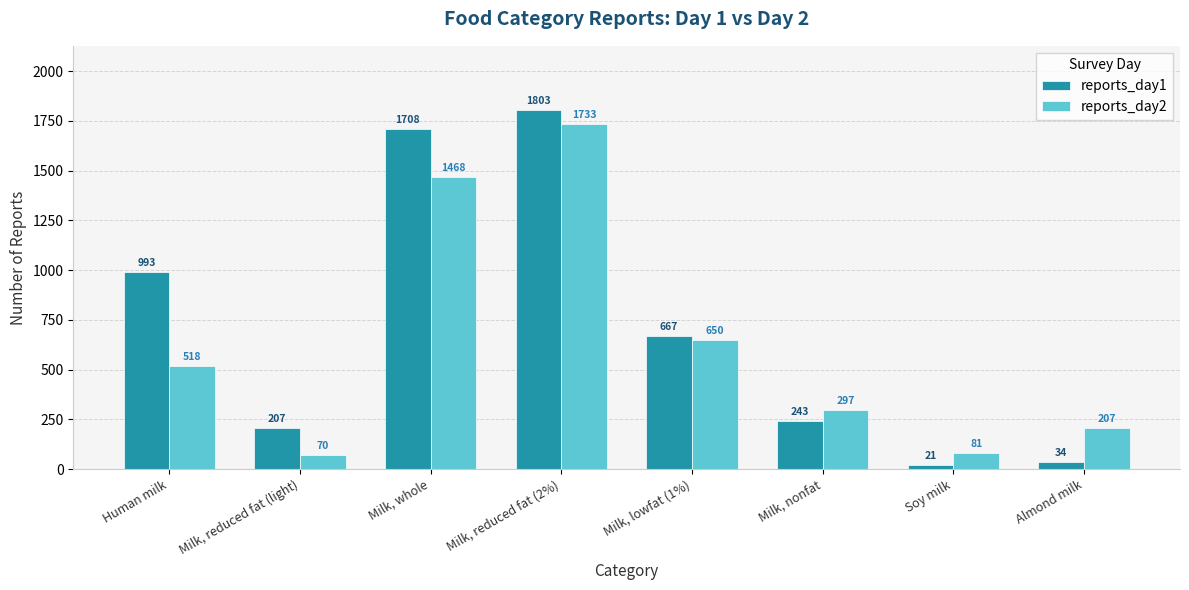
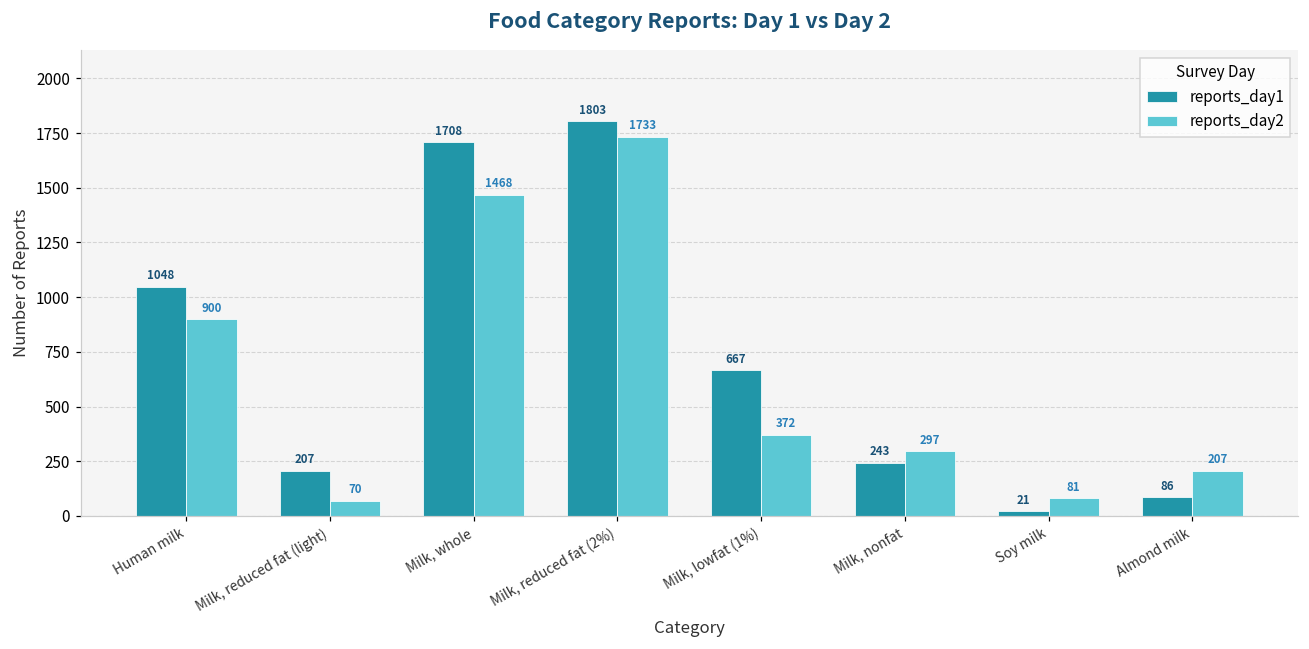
reports_day1, Human milk: 993 -> 1048
reports_day2, Human milk: 518 -> 900
reports_day2, Milk, lowfat (1%): 650 -> 372
reports_day1, Almond milk: 34 -> 86
